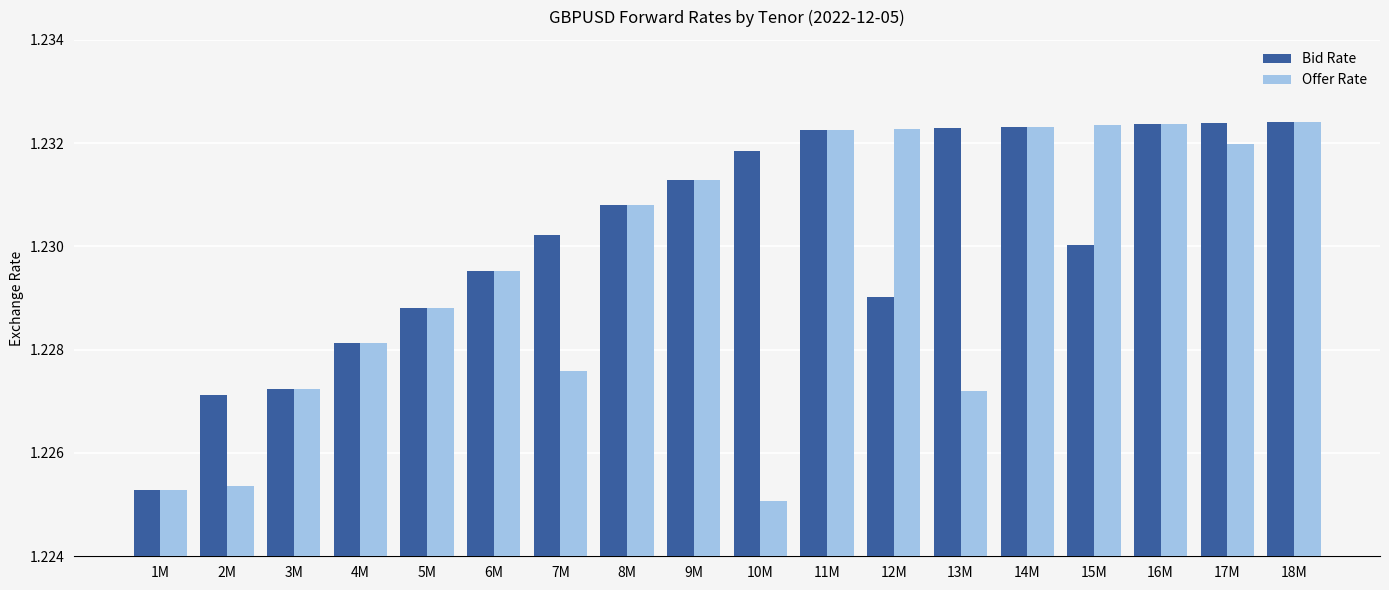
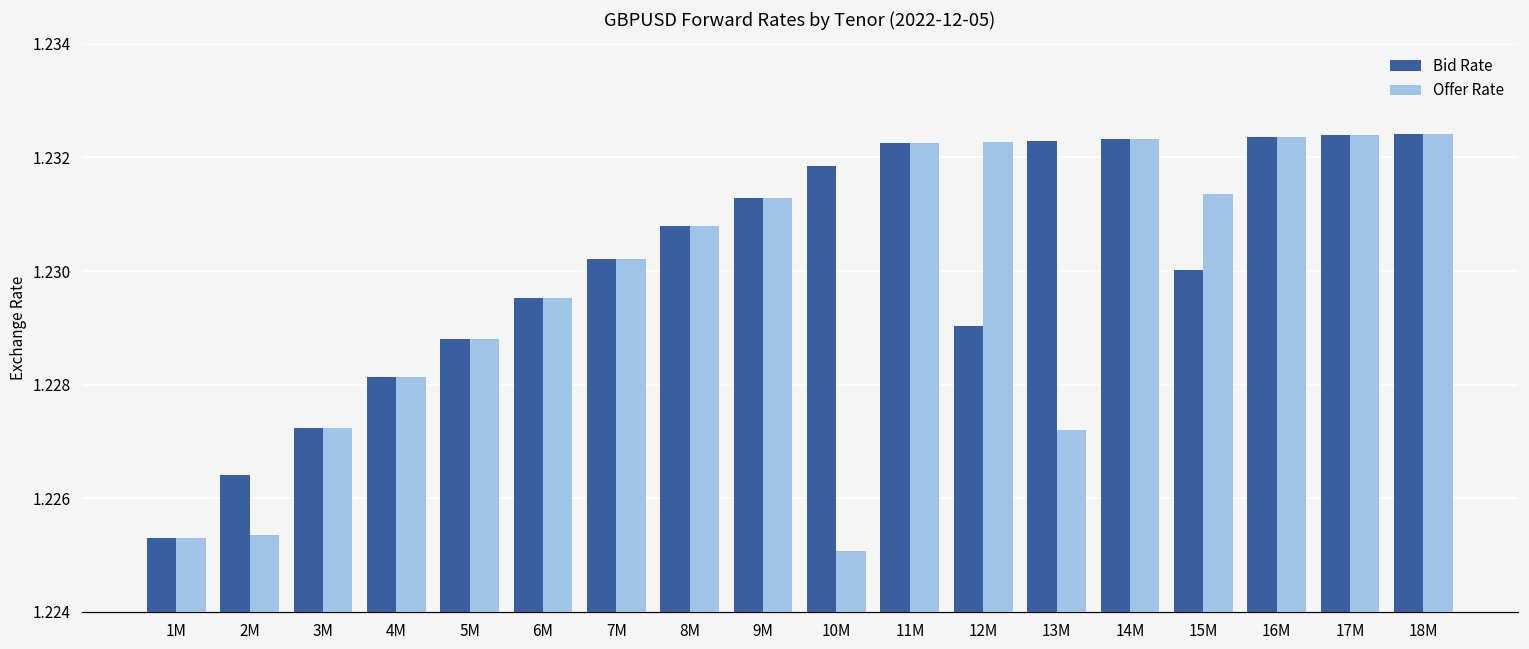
Bid Rate, 2M: 1.2271 -> 1.2264
Offer Rate, 7M: 1.2276 -> 1.2302
Offer Rate, 15M: 1.2323 -> 1.2314
Offer Rate, 17M: 1.2320 -> 1.2324
